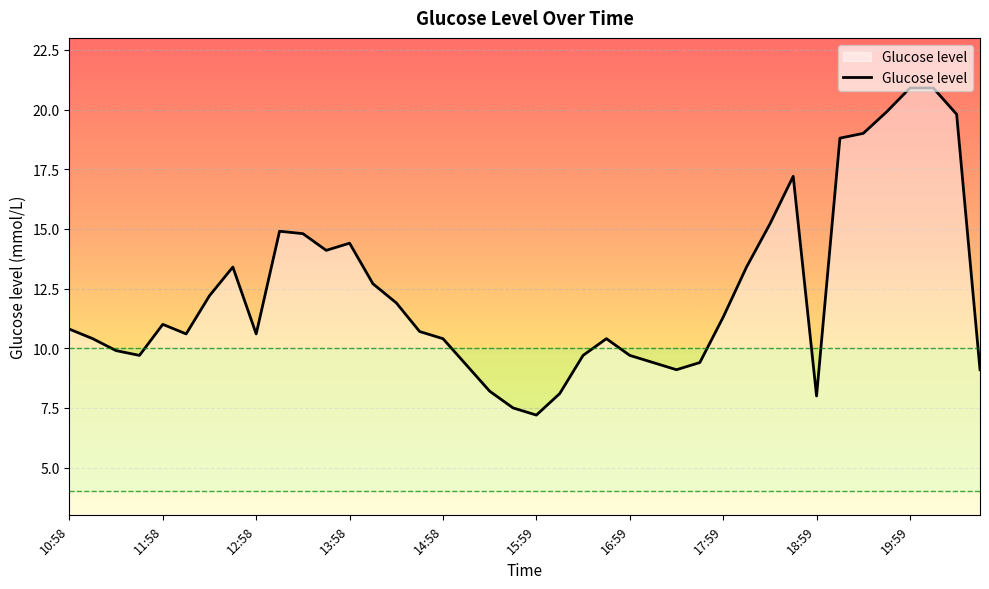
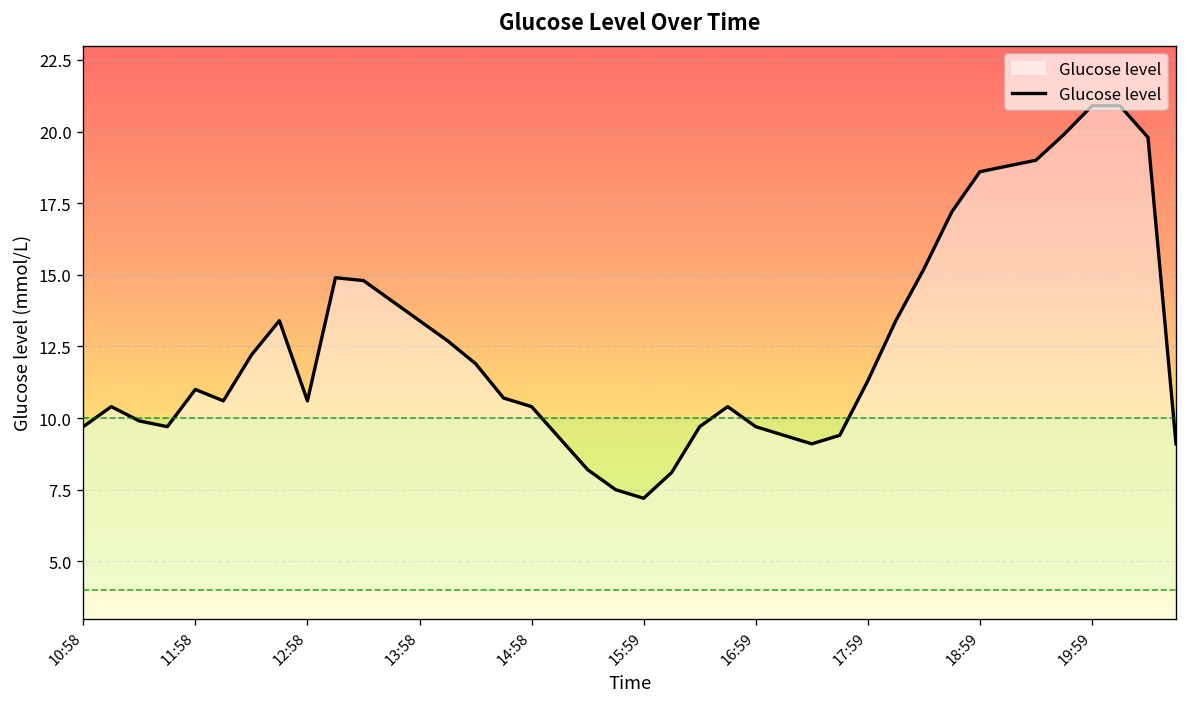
10:58: 10.8 -> 9.7
13:58: 14.4 -> 13.4
18:59: 8.0 -> 18.6
